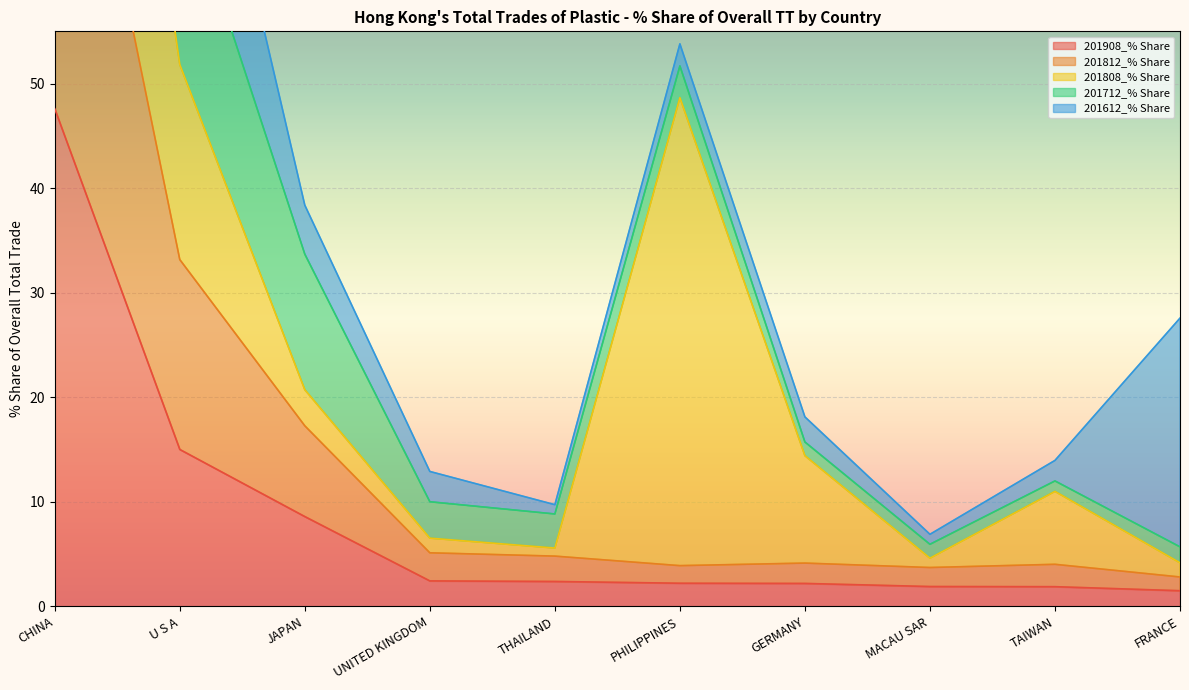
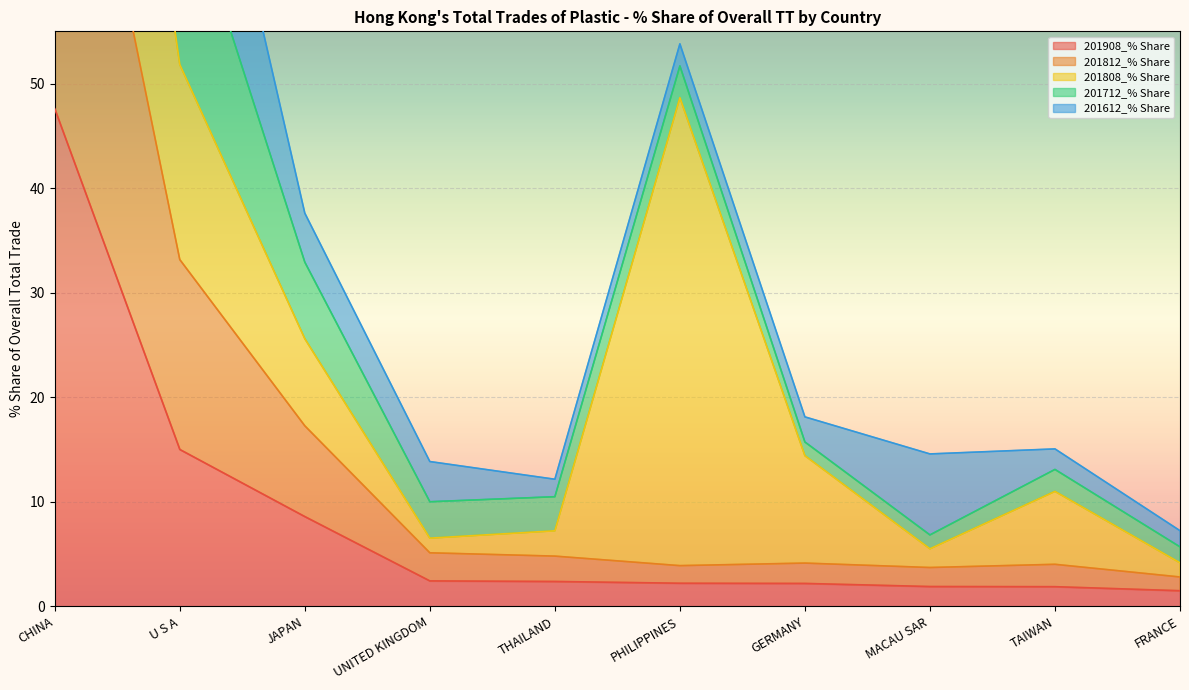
201808_% Share, JAPAN: 3.4 -> 8.3
201712_% Share, JAPAN: 13.0 -> 7.3
201612_% Share, UNITED KINGDOM: 2.9 -> 3.8
201808_% Share, THAILAND: 0.8 -> 2.4
201612_% Share, THAILAND: 0.9 -> 1.7
201808_% Share, MACAU SAR: 0.9 -> 1.8
201612_% Share, MACAU SAR: 1.0 -> 7.7
201712_% Share, TAIWAN: 1.0 -> 2.1
201612_% Share, FRANCE: 21.9 -> 1.5
